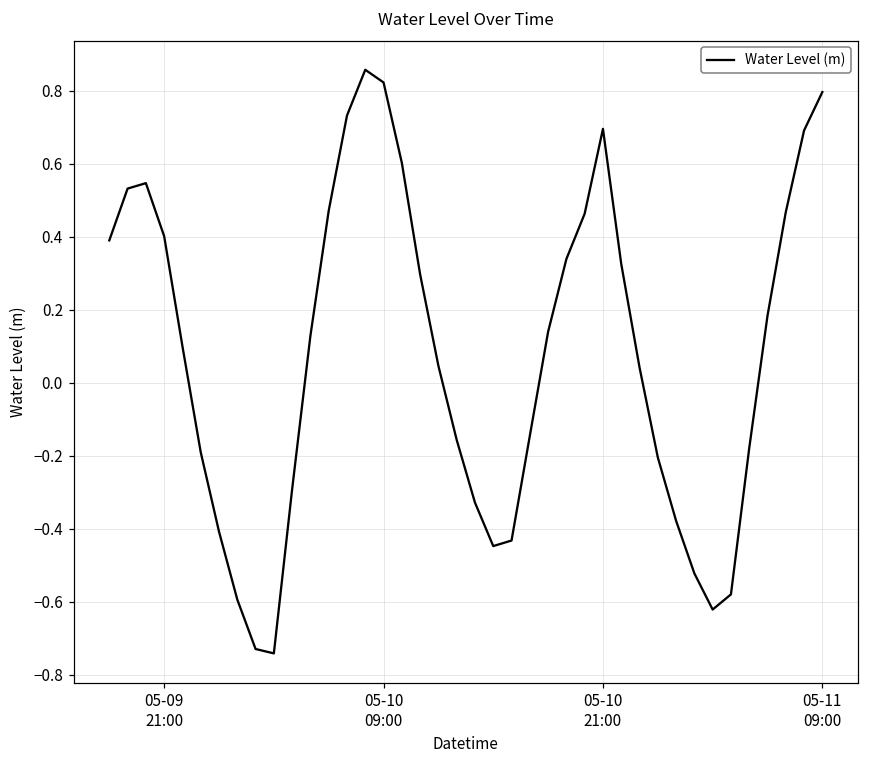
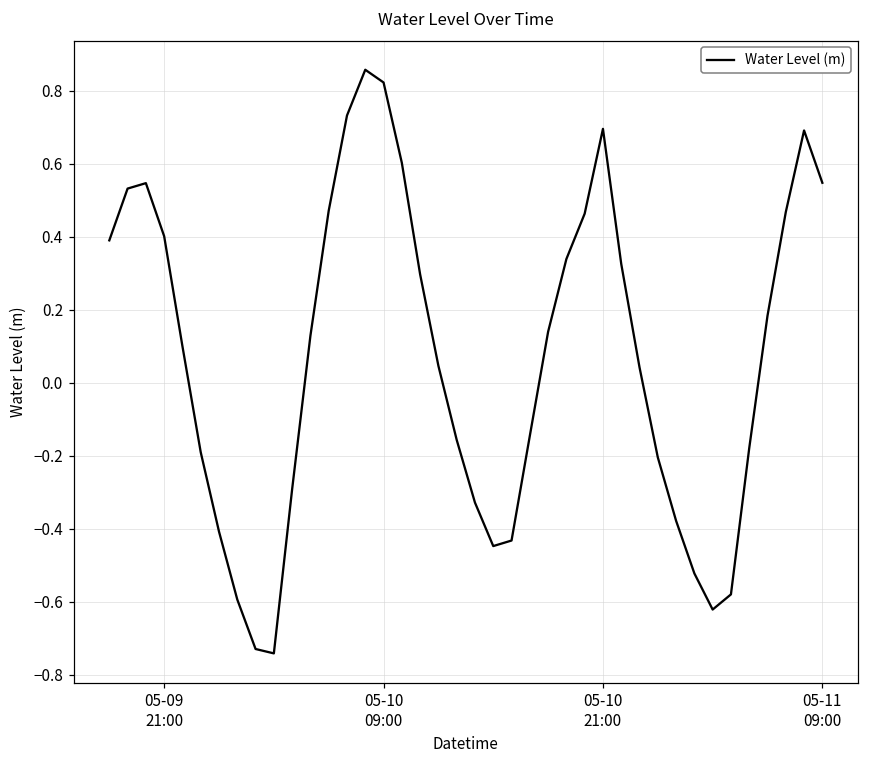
05-11 09:00: 0.80 -> 0.55
